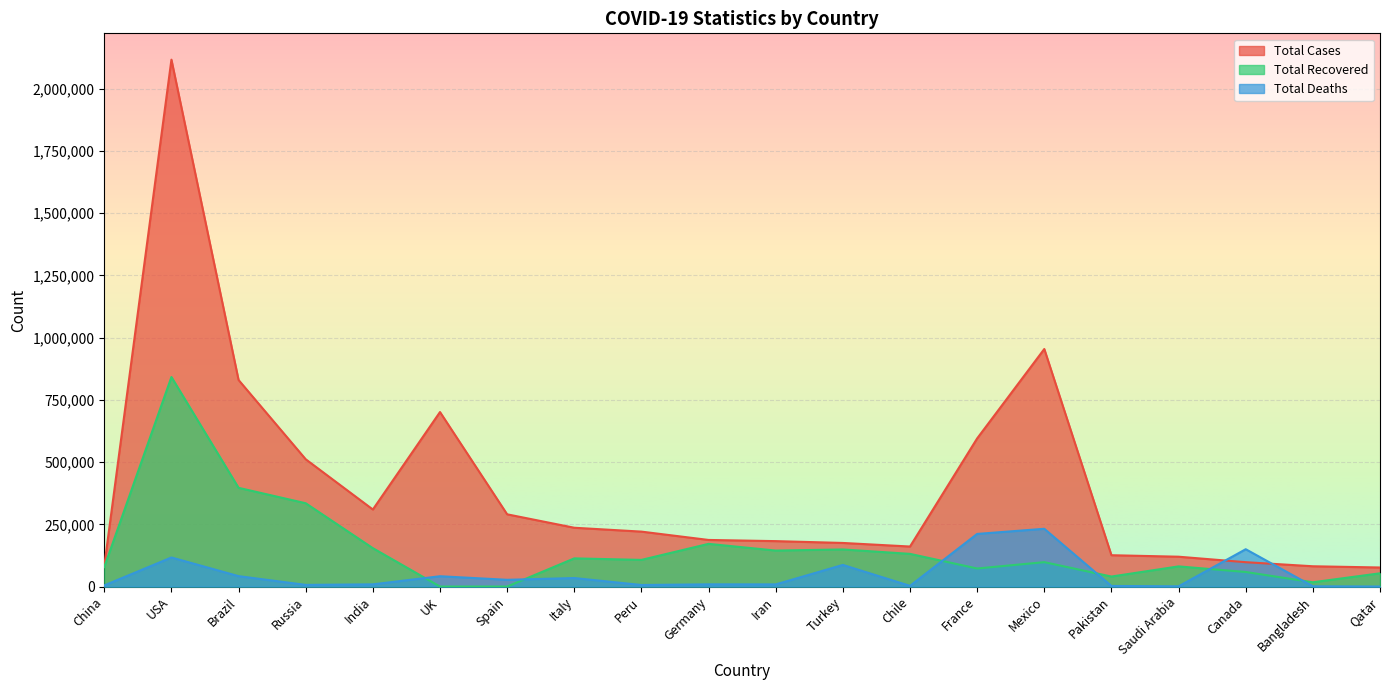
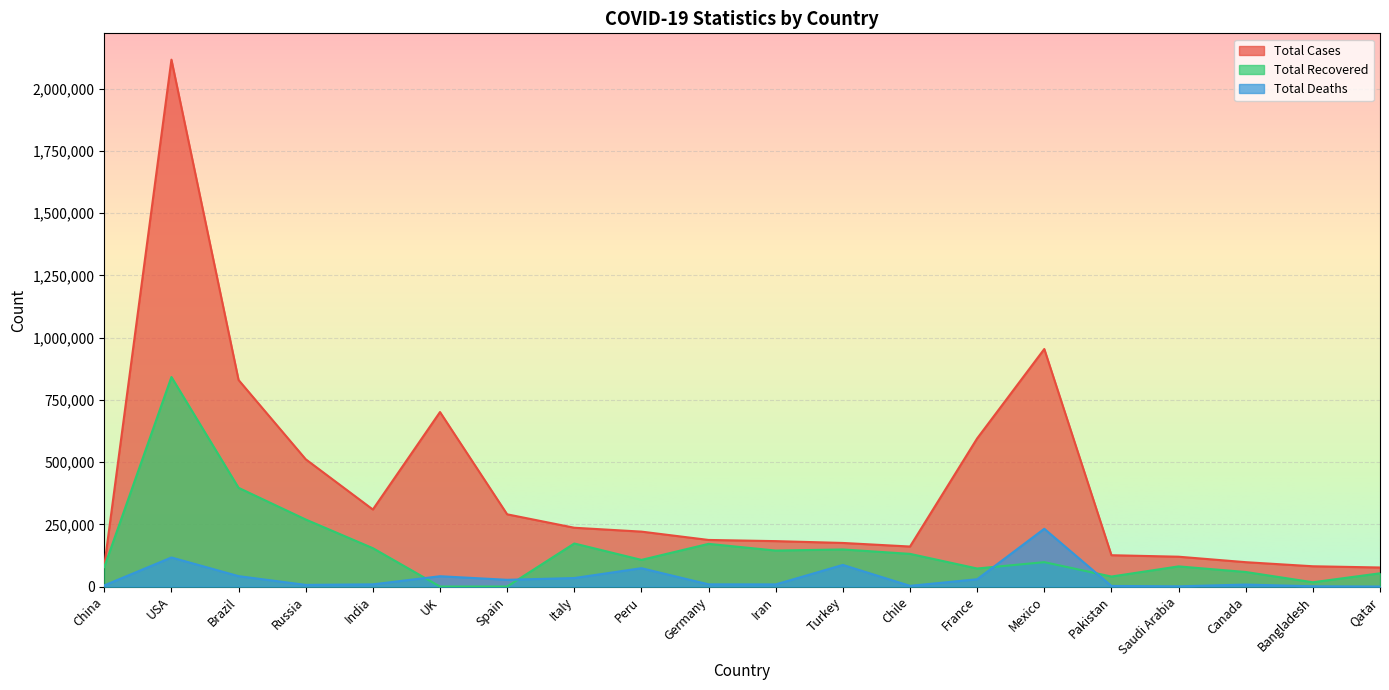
Total Recovered, Russia: 330,000 -> 270,000
Total Recovered, Italy: 110,000 -> 170,000
Total Deaths, Peru: 10,000 -> 70,000
Total Deaths, France: 210,000 -> 30,000
Total Deaths, Canada: 150,000 -> 10,000
